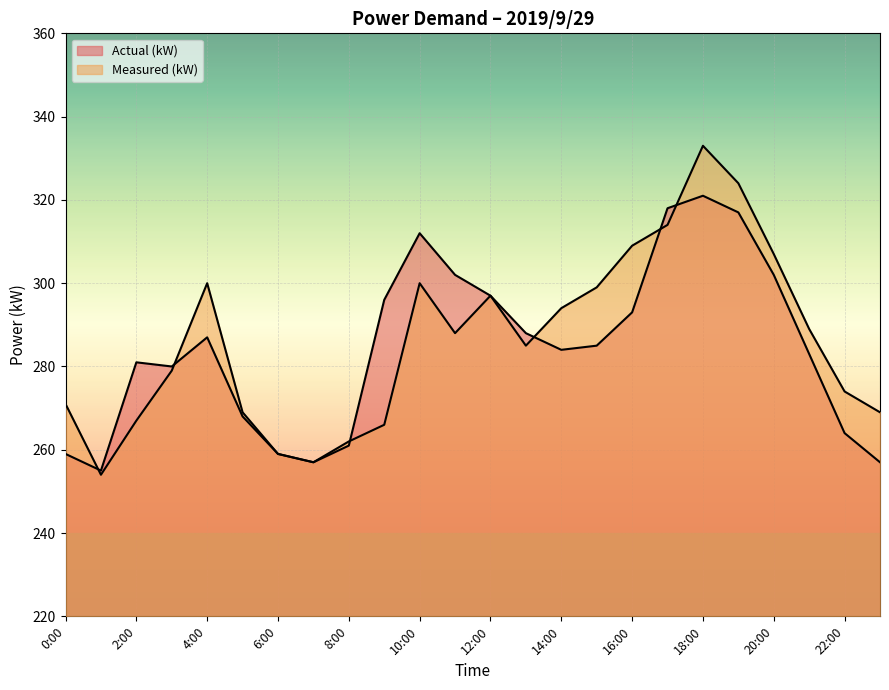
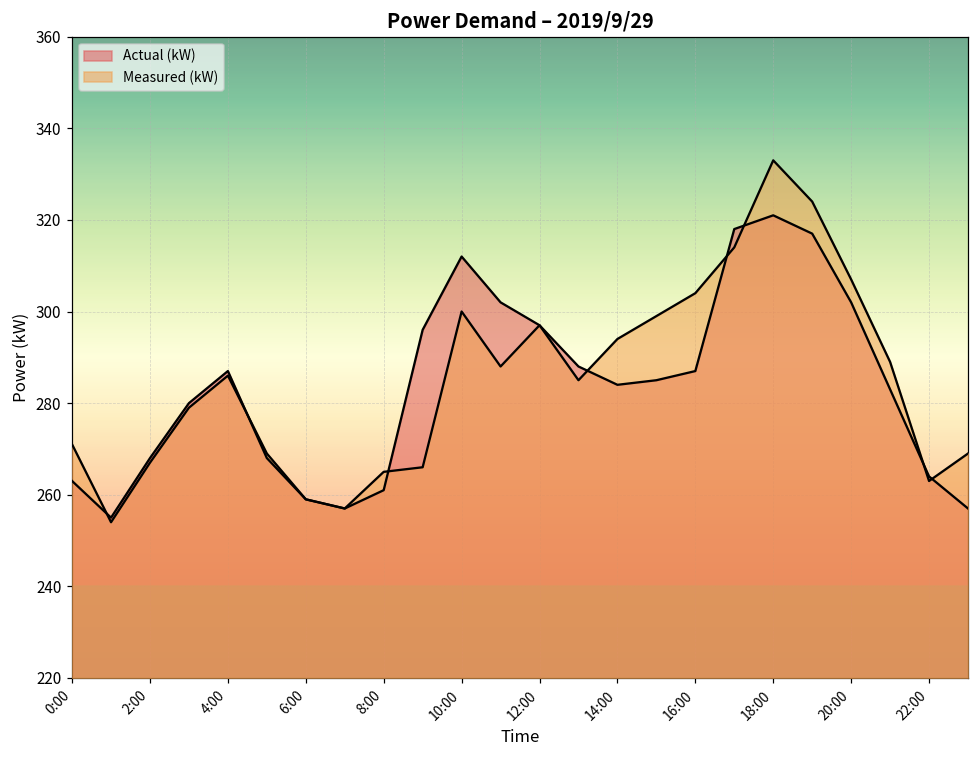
Actual (kW), 0:00: 259 -> 263
Actual (kW), 2:00: 281 -> 268
Measured (kW), 4:00: 300 -> 286
Measured (kW), 8:00: 262 -> 265
Actual (kW), 16:00: 293 -> 287
Measured (kW), 16:00: 309 -> 304
Measured (kW), 22:00: 274 -> 263
